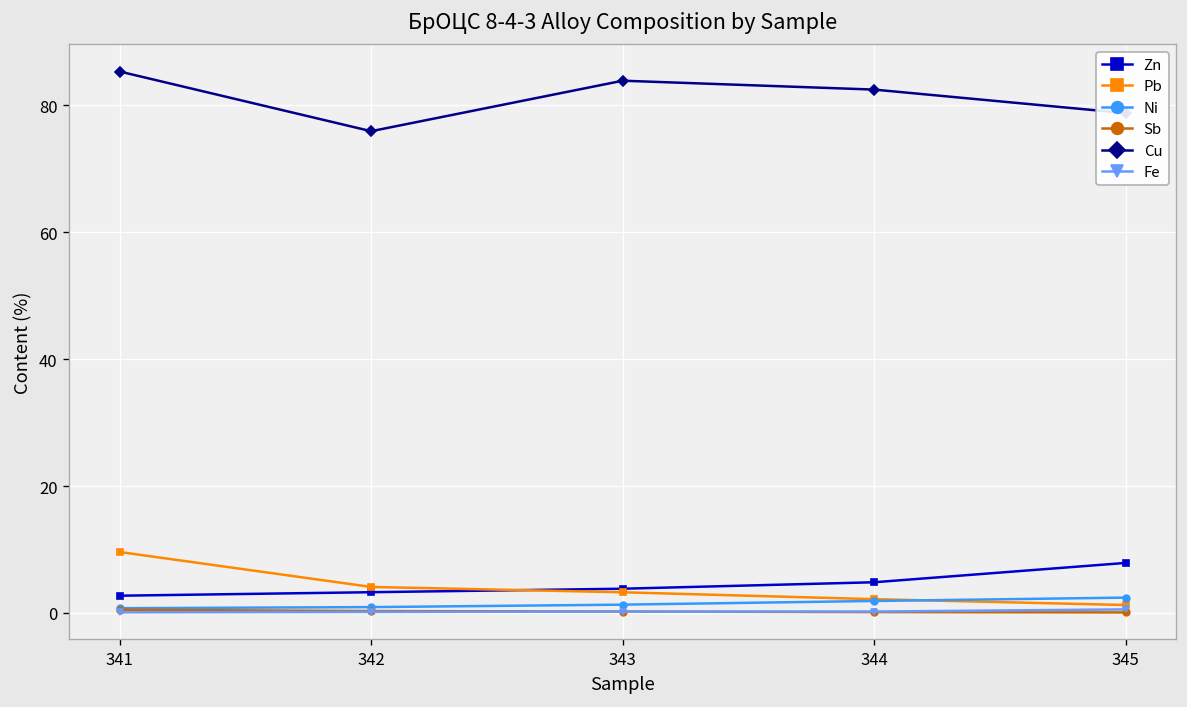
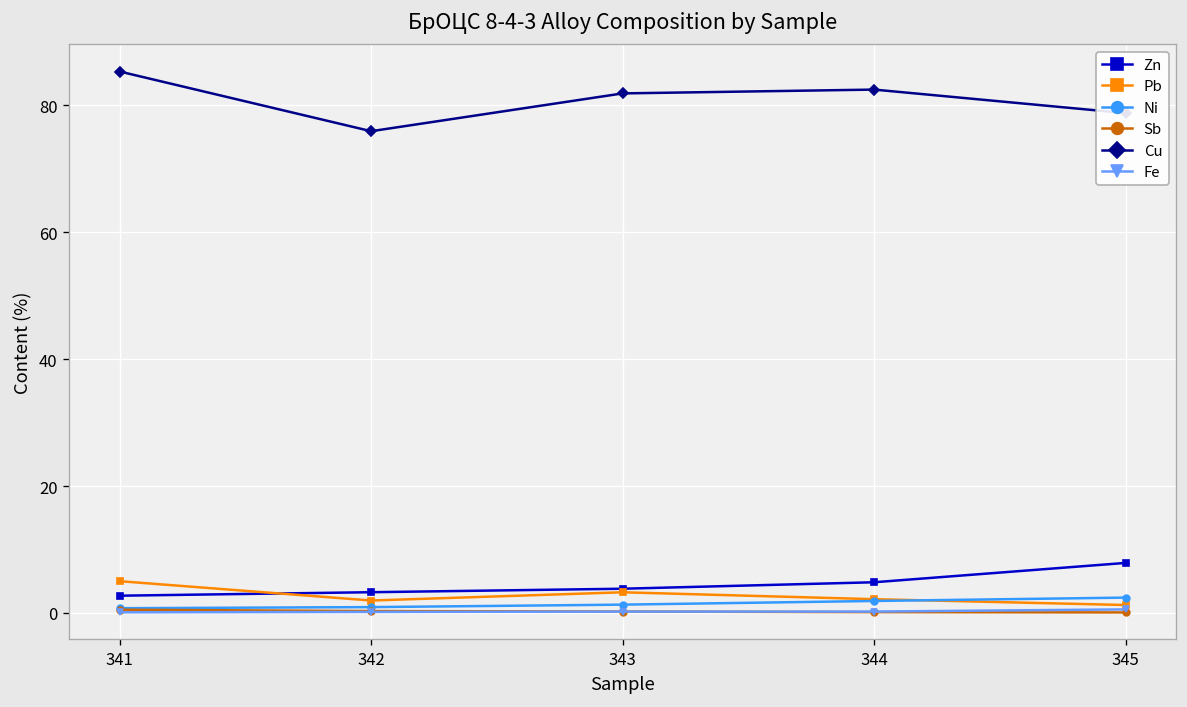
Pb, 341: 10 -> 5
Pb, 342: 4 -> 2
Cu, 343: 84 -> 82
